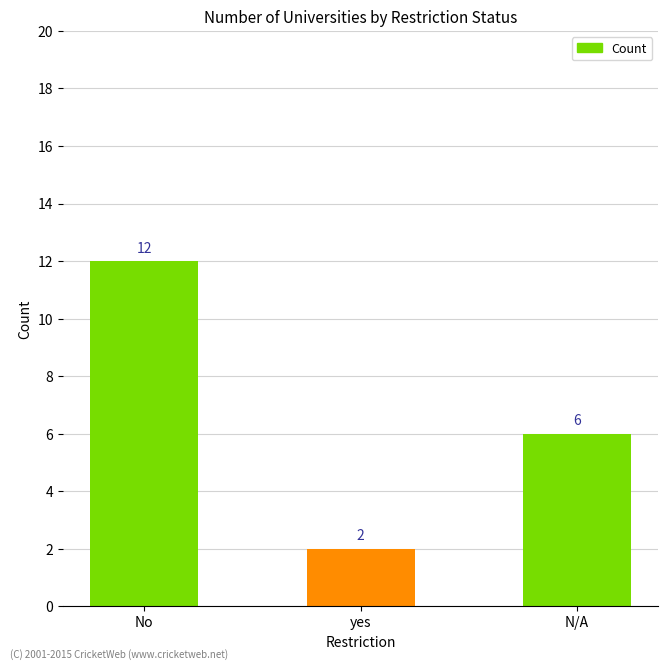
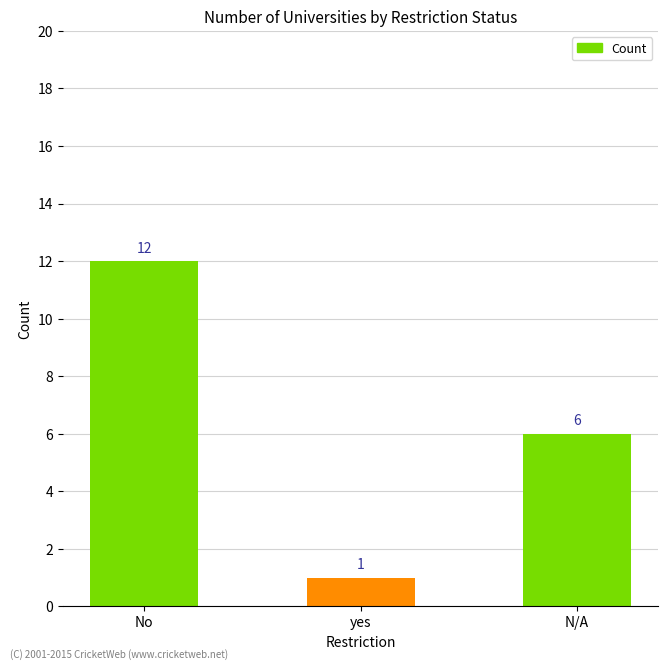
yes: 2 -> 1
